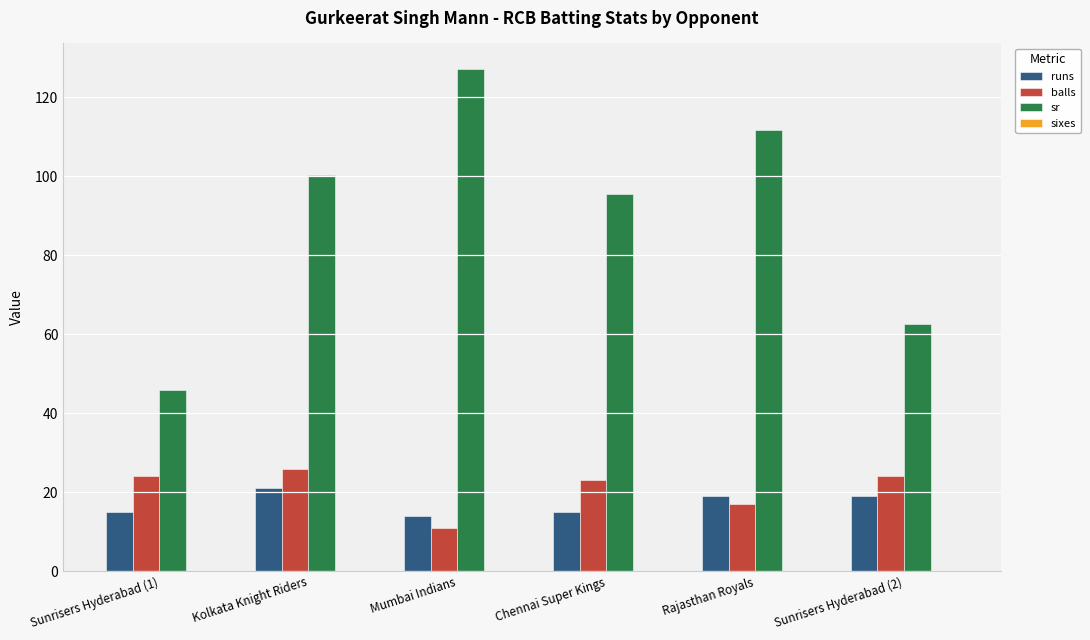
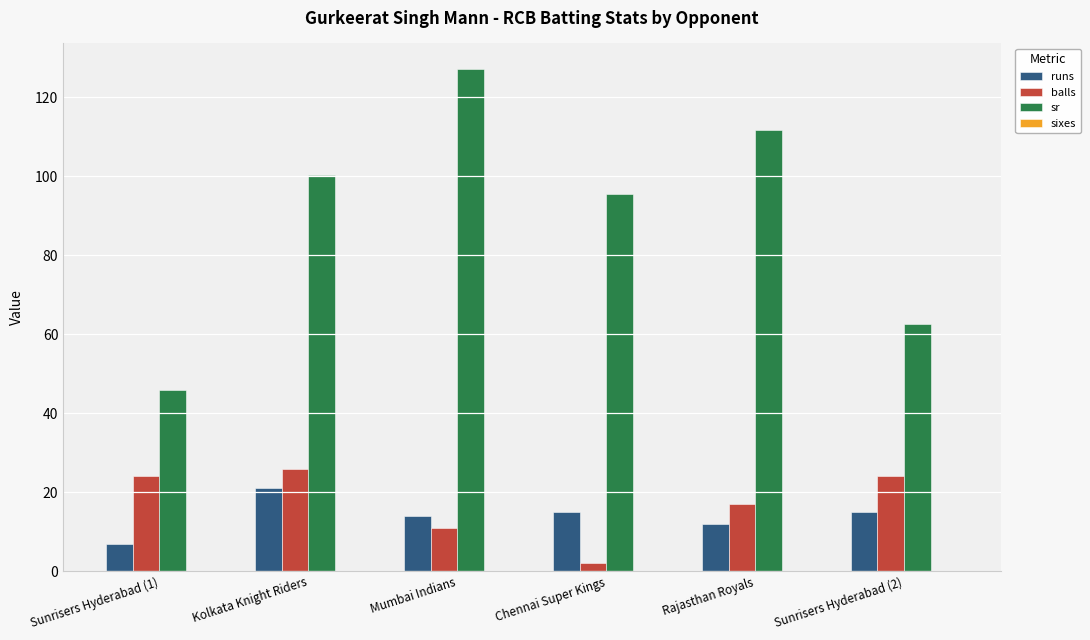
runs, Sunrisers Hyderabad (1): 15 -> 7
balls, Chennai Super Kings: 23 -> 2
runs, Rajasthan Royals: 19 -> 12
runs, Sunrisers Hyderabad (2): 19 -> 15
